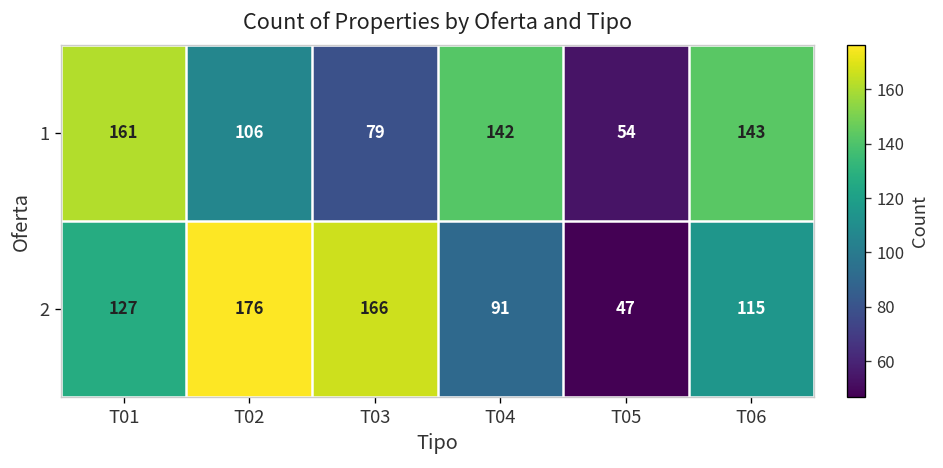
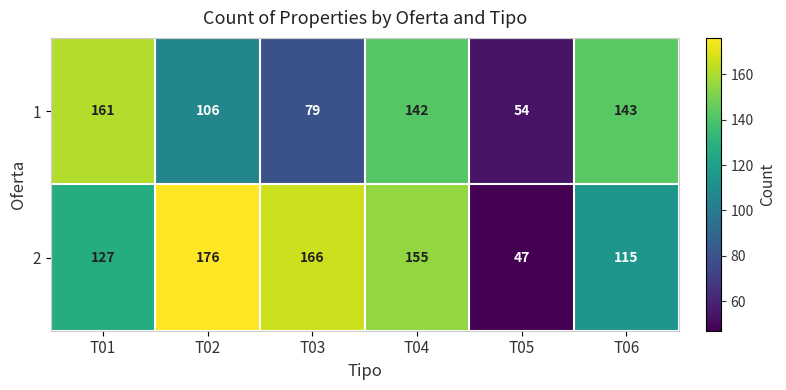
2, T04: 91 -> 155
